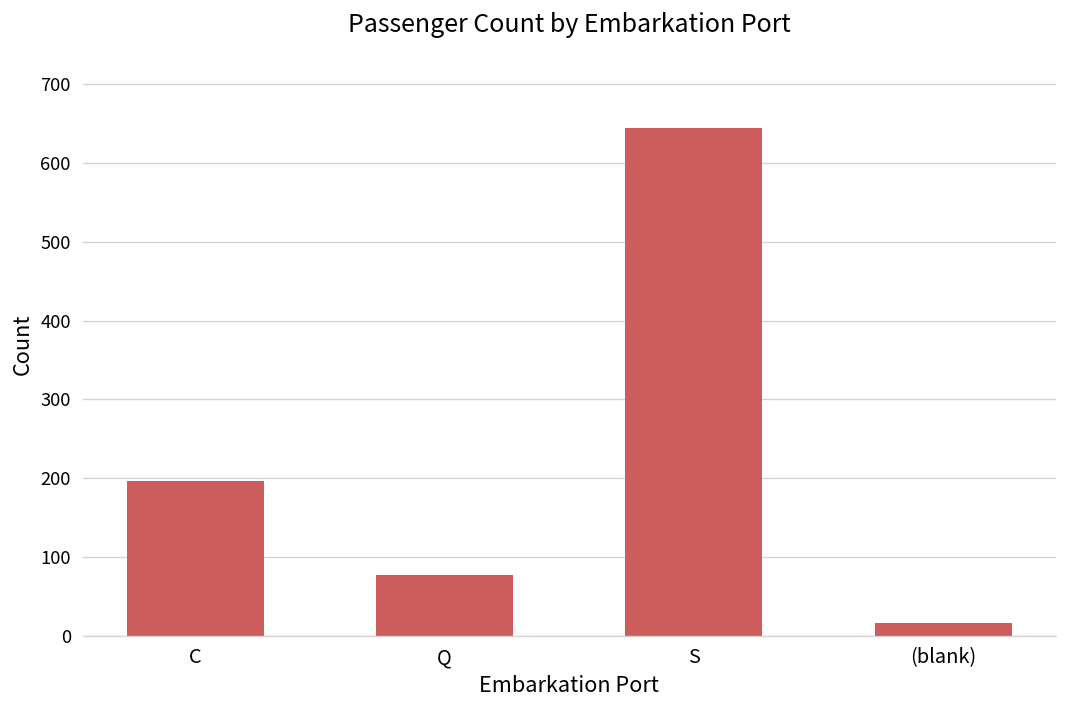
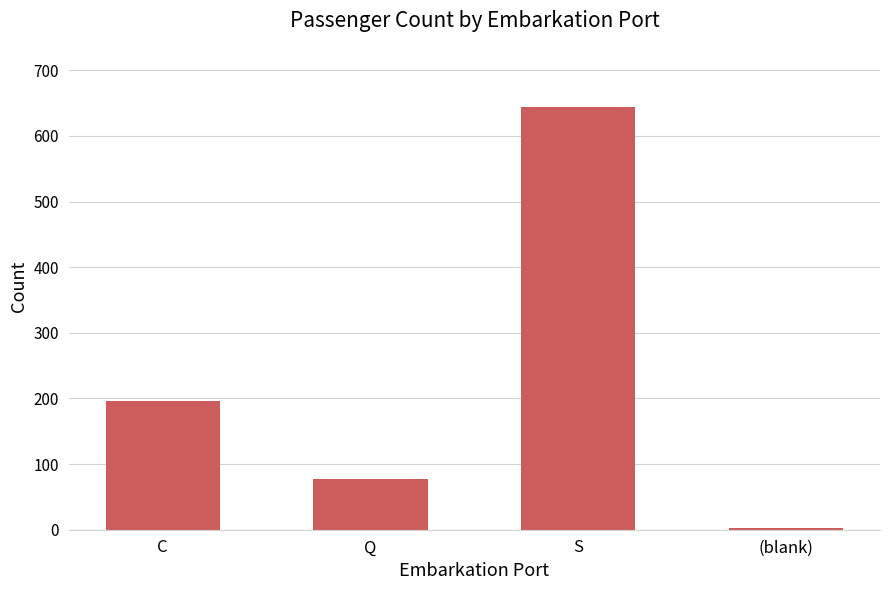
(blank): 20 -> 0
